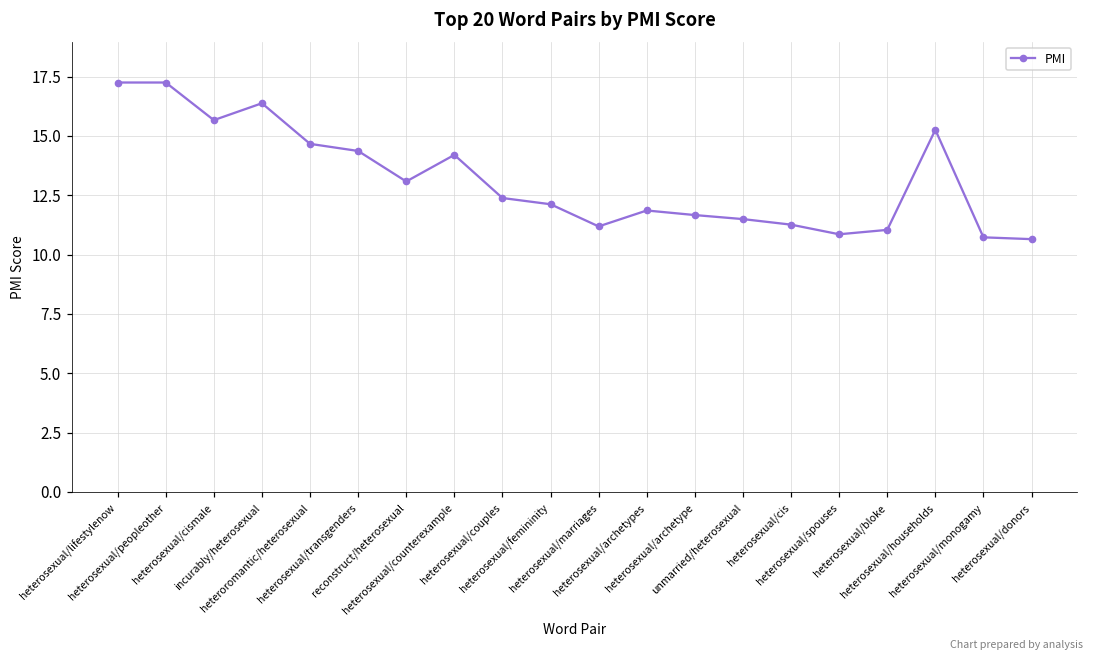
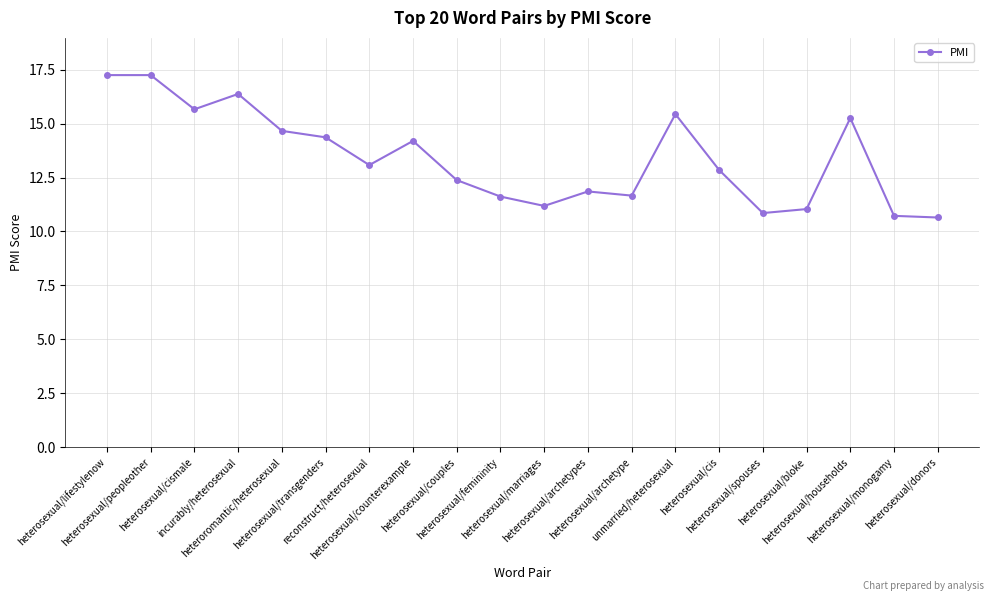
heterosexual/femininity: 12.1 -> 11.6
unmarried/heterosexual: 11.5 -> 15.4
heterosexual/cis: 11.3 -> 12.9
